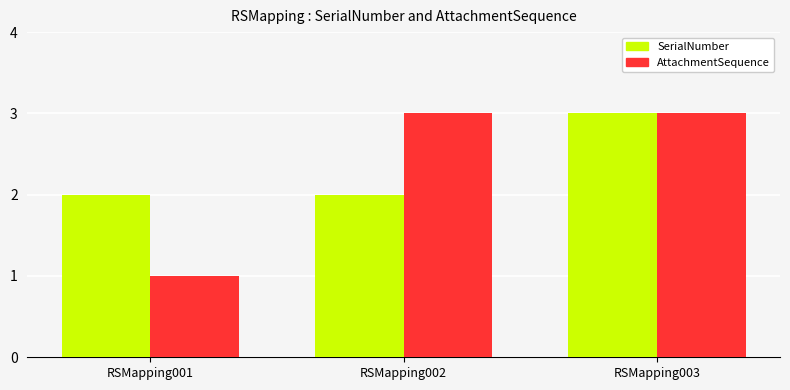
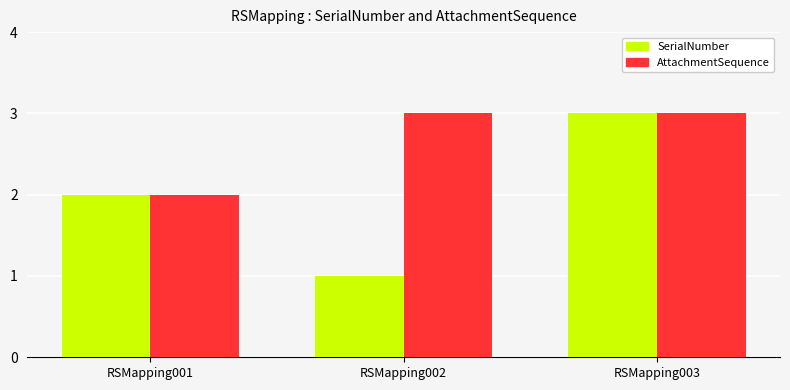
AttachmentSequence, RSMapping001: 1 -> 2
SerialNumber, RSMapping002: 2 -> 1
